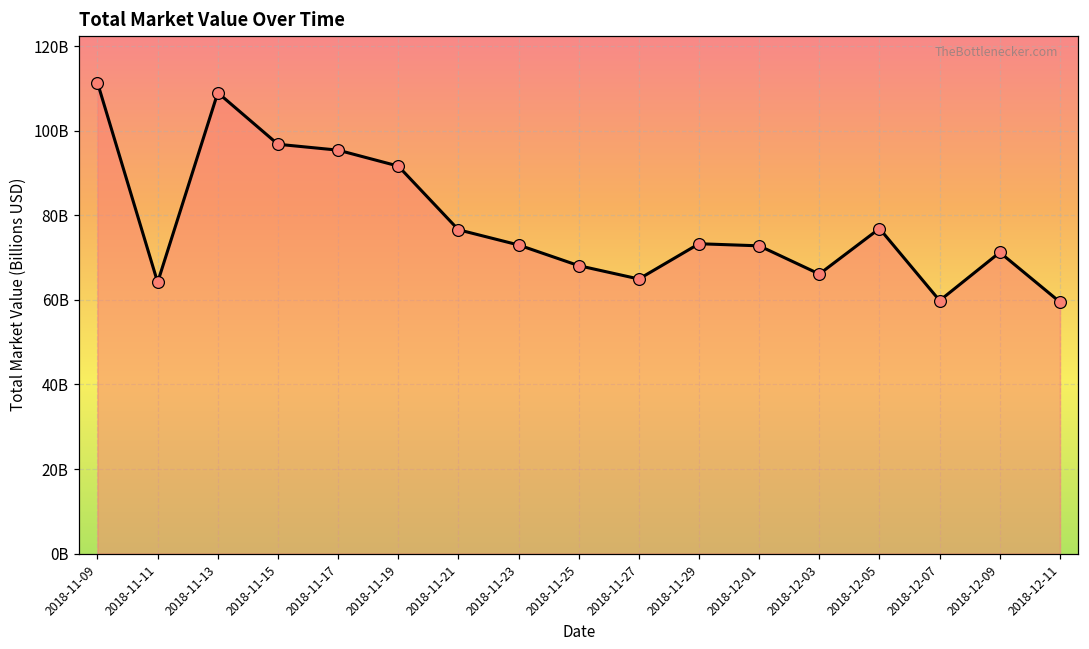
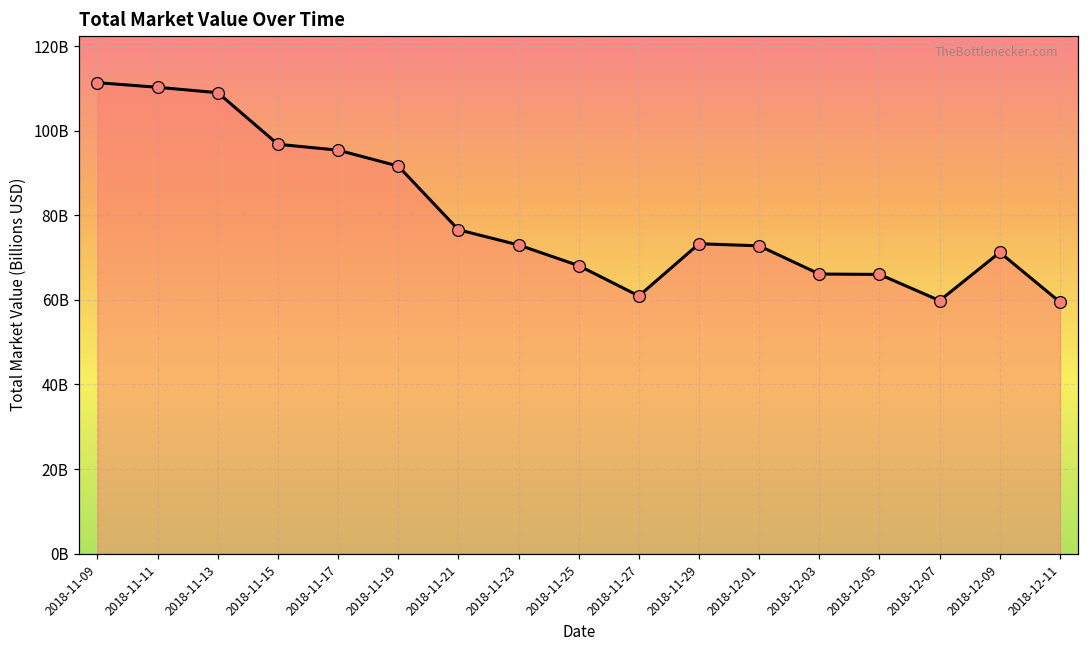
2018-11-11: 64000000000 -> 110000000000
2018-11-27: 65000000000 -> 61000000000
2018-12-05: 77000000000 -> 66000000000
